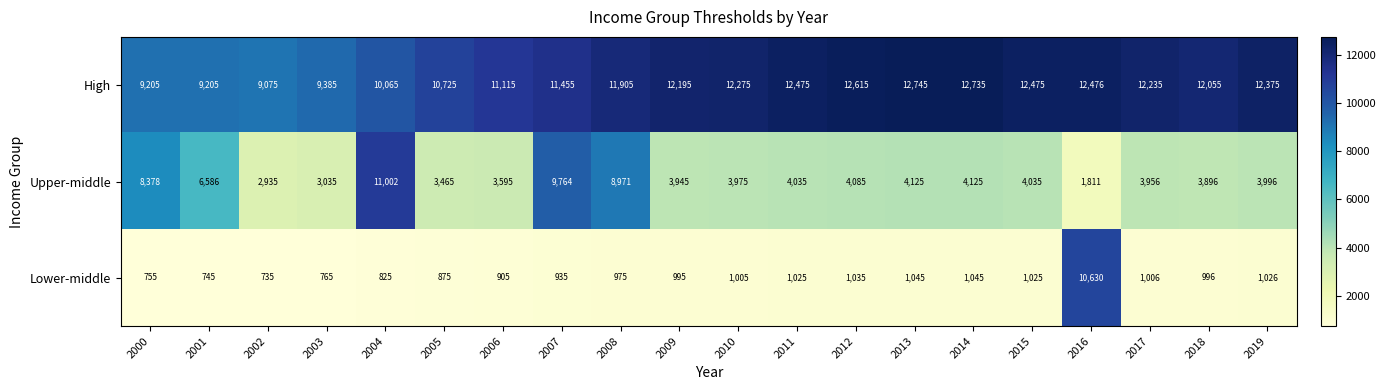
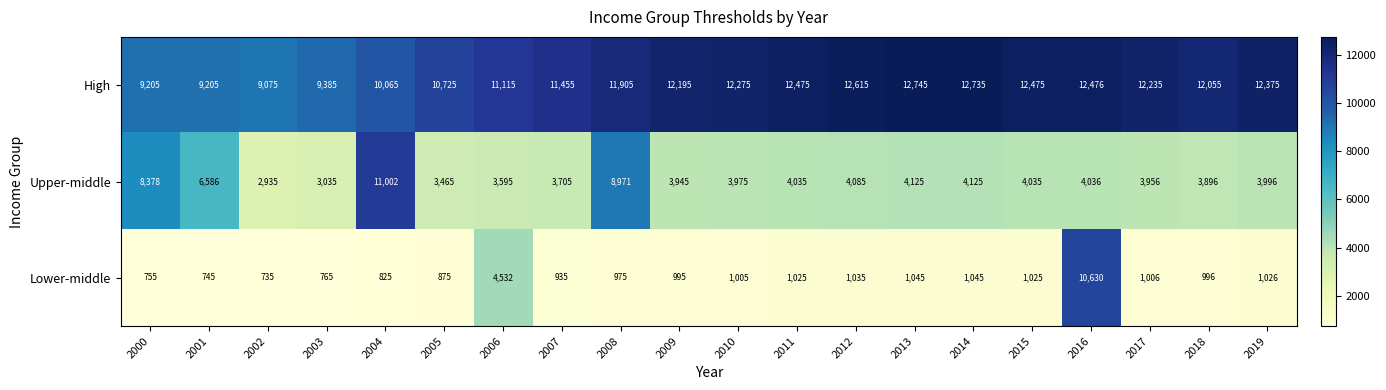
Upper-middle, 2007: 9,764 -> 3,705
Upper-middle, 2016: 1,811 -> 4,036
Lower-middle, 2006: 905 -> 4,532
